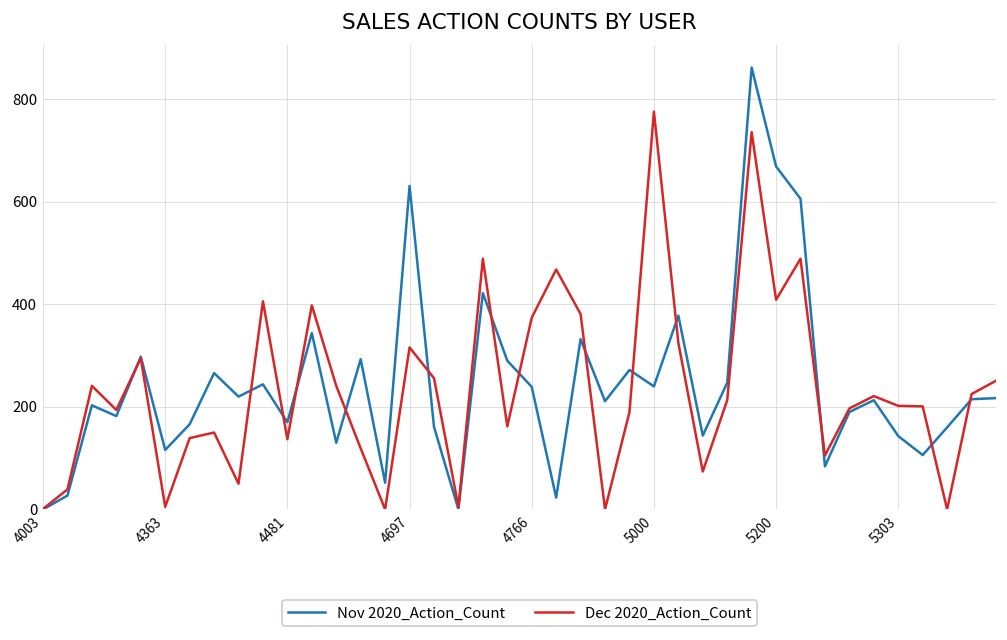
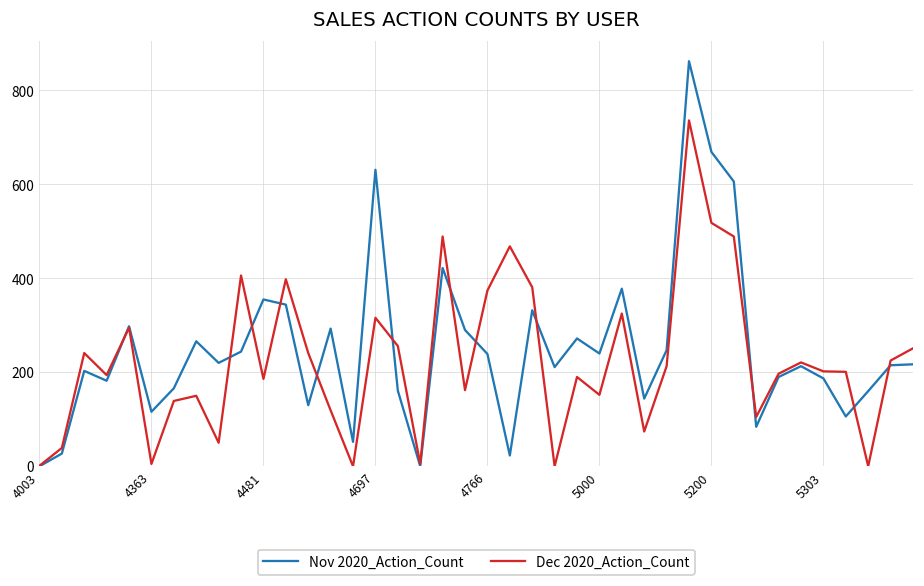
Nov 2020_Action_Count, 4481: 170 -> 360
Dec 2020_Action_Count, 4481: 140 -> 190
Dec 2020_Action_Count, 5000: 780 -> 150
Dec 2020_Action_Count, 5200: 410 -> 520
Nov 2020_Action_Count, 5303: 140 -> 190
